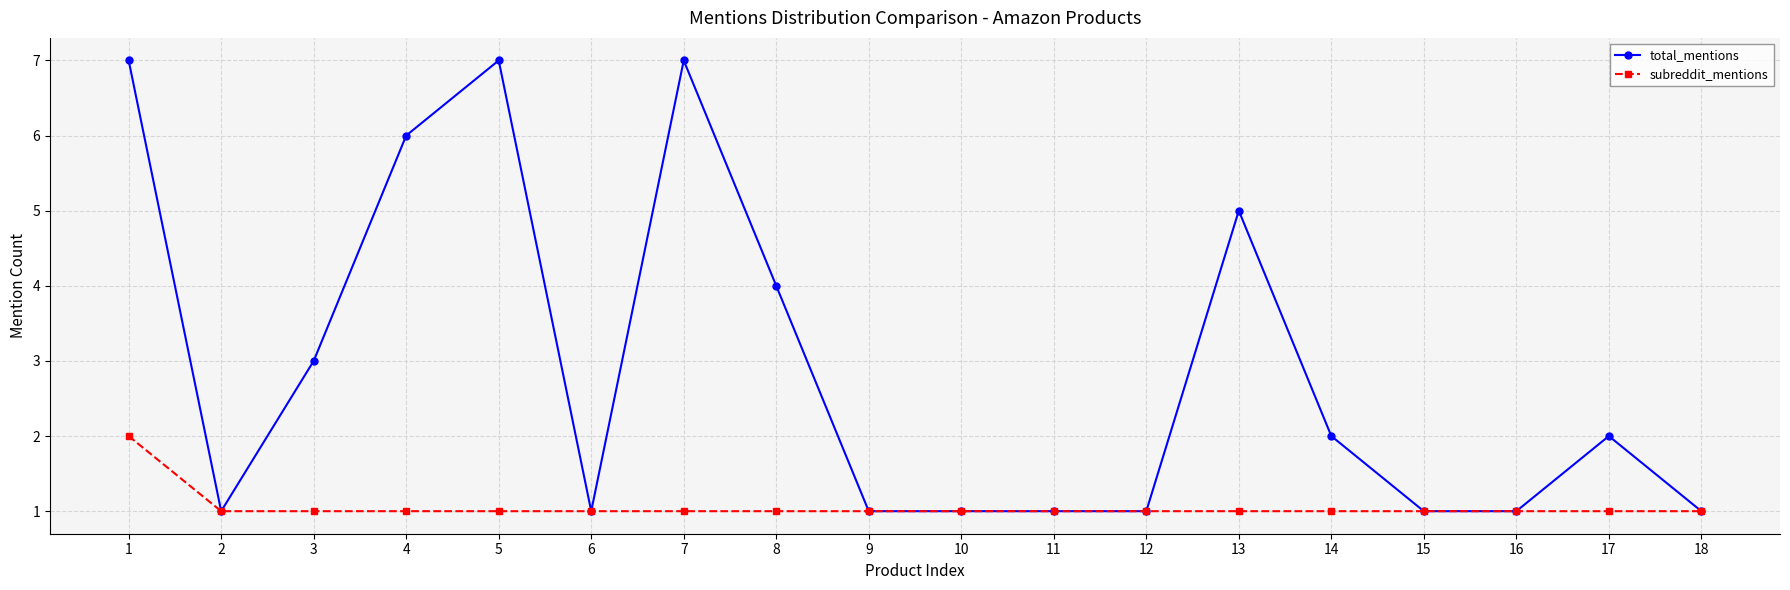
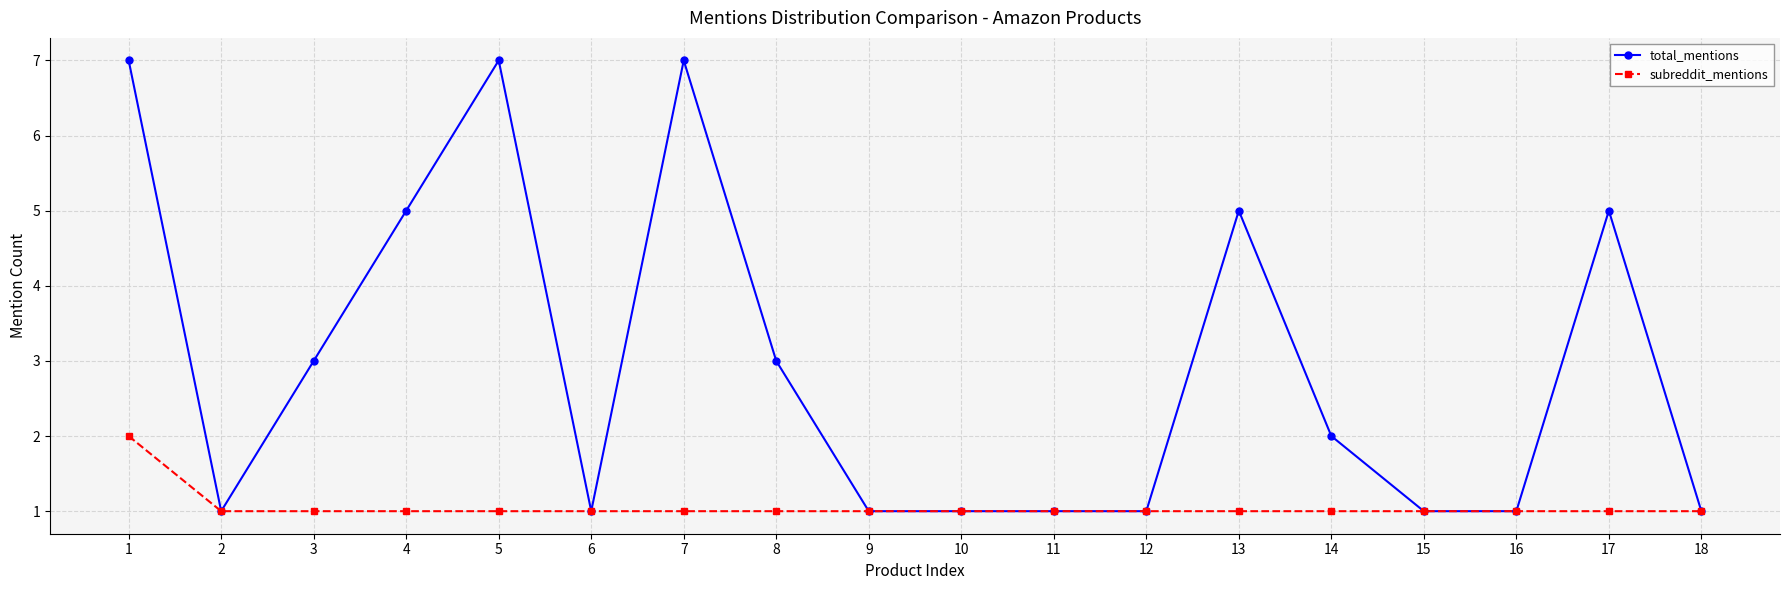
total_mentions, 4: 6 -> 5
total_mentions, 8: 4 -> 3
total_mentions, 17: 2 -> 5
